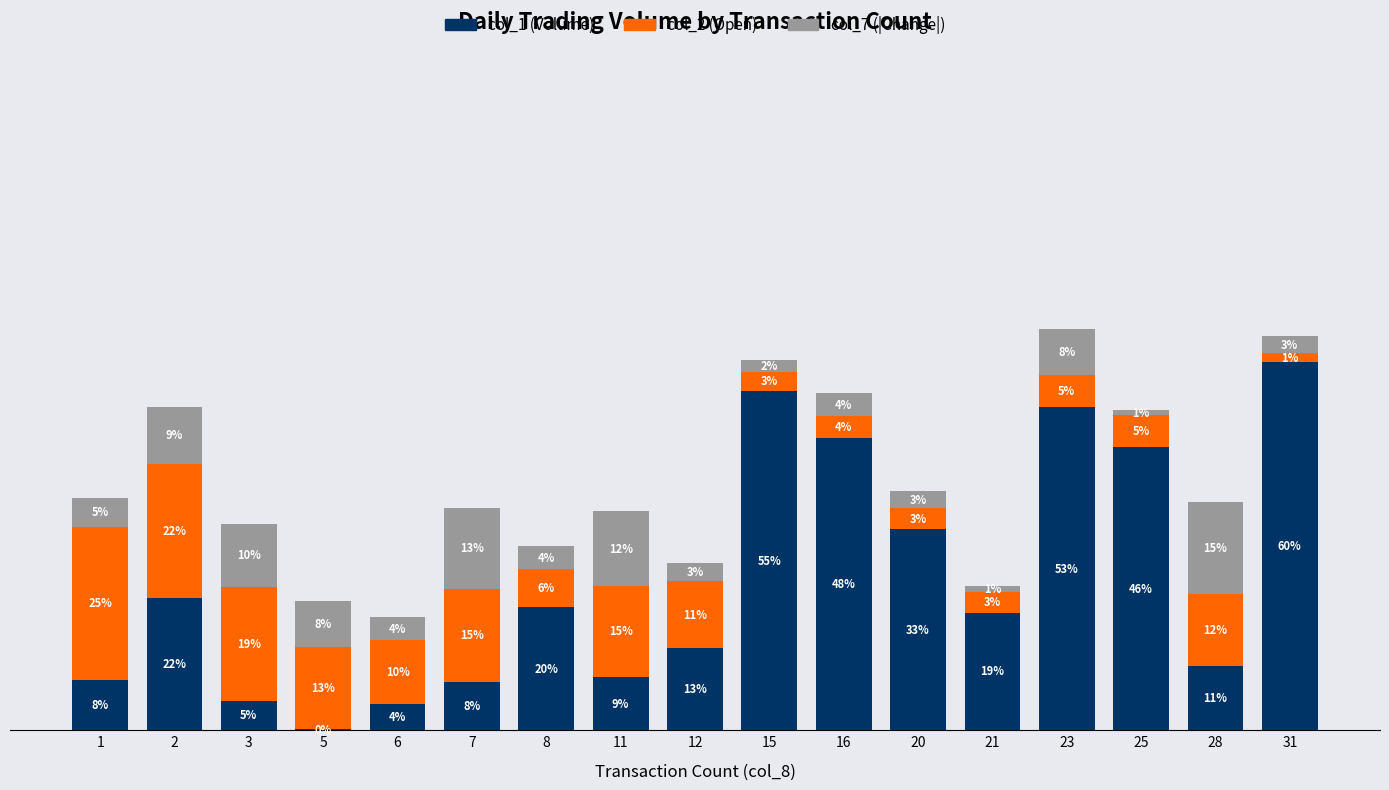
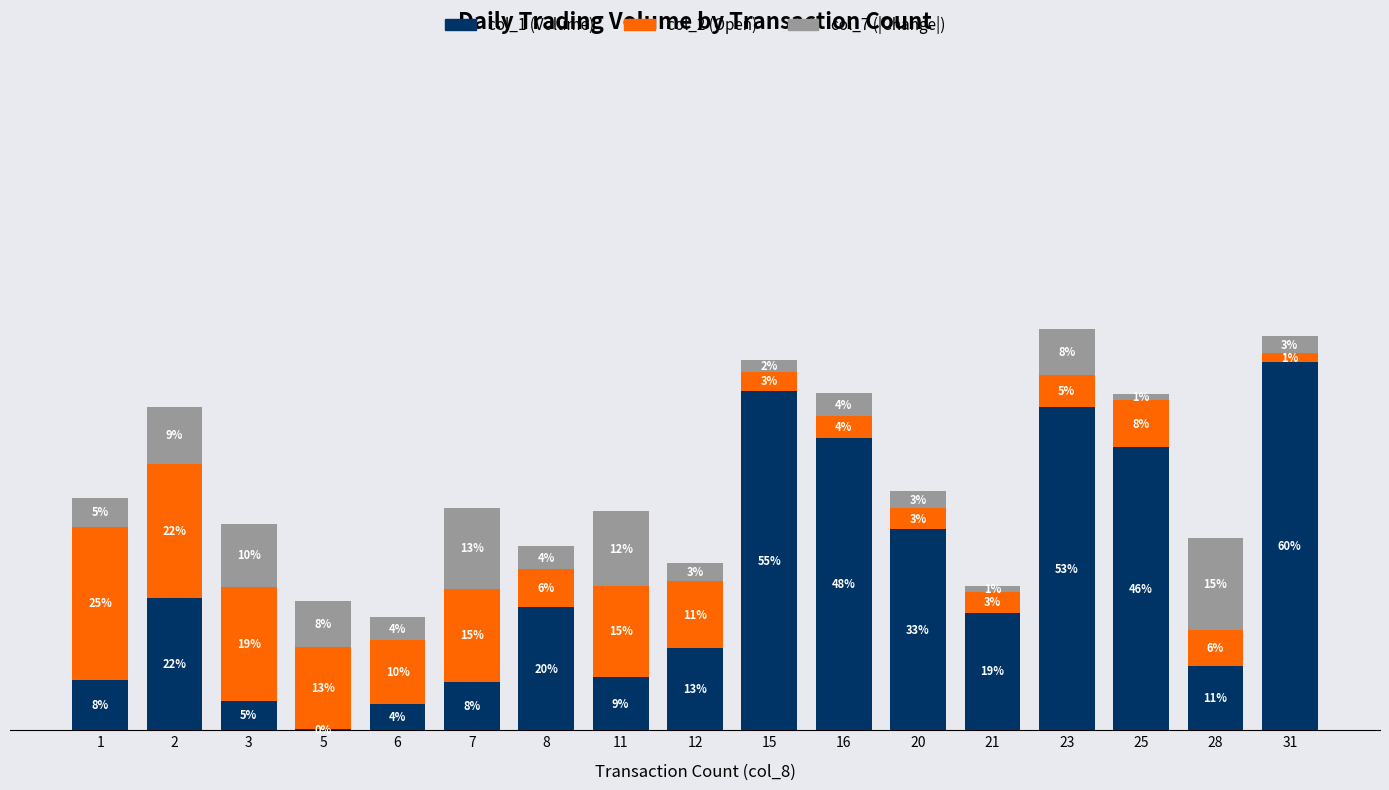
col_2 (Open), 25: 5% -> 8%
col_2 (Open), 28: 12% -> 6%
